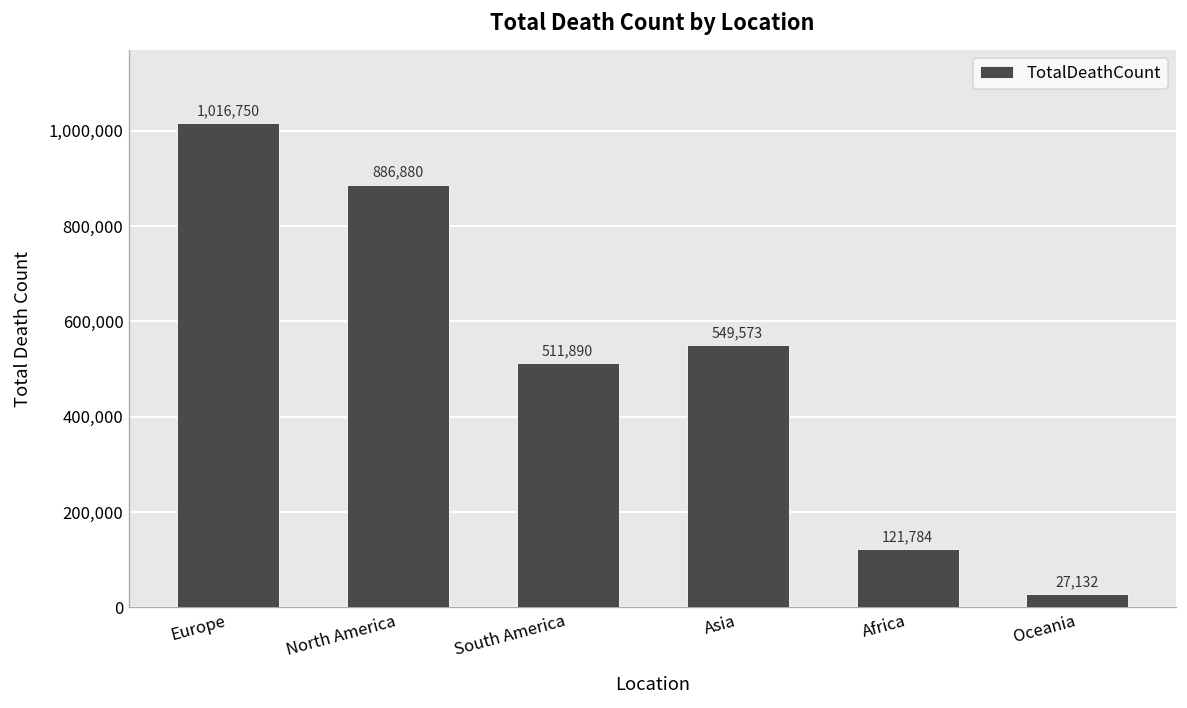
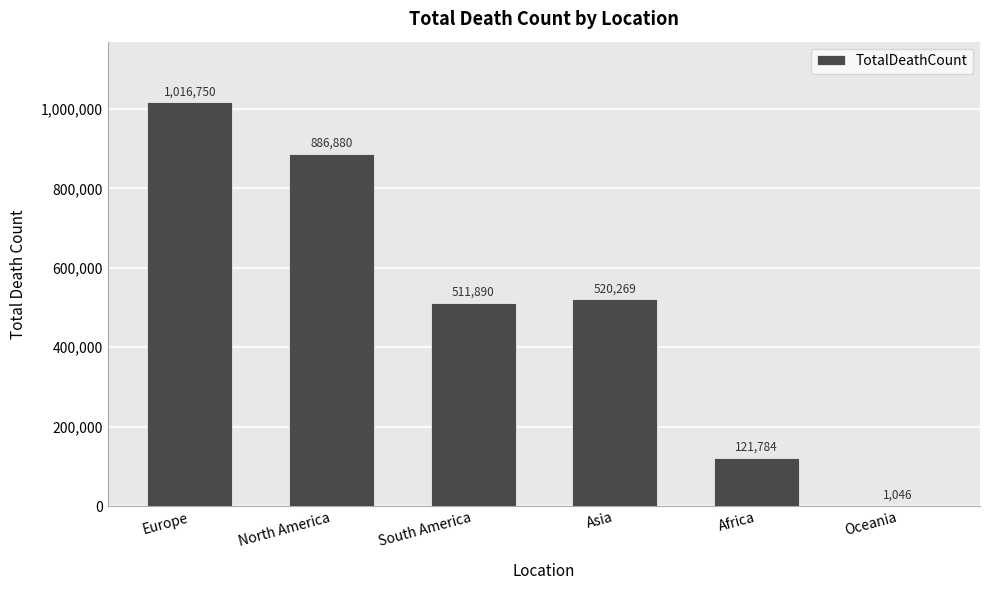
Asia: 549,573 -> 520,269
Oceania: 27,132 -> 1,046
